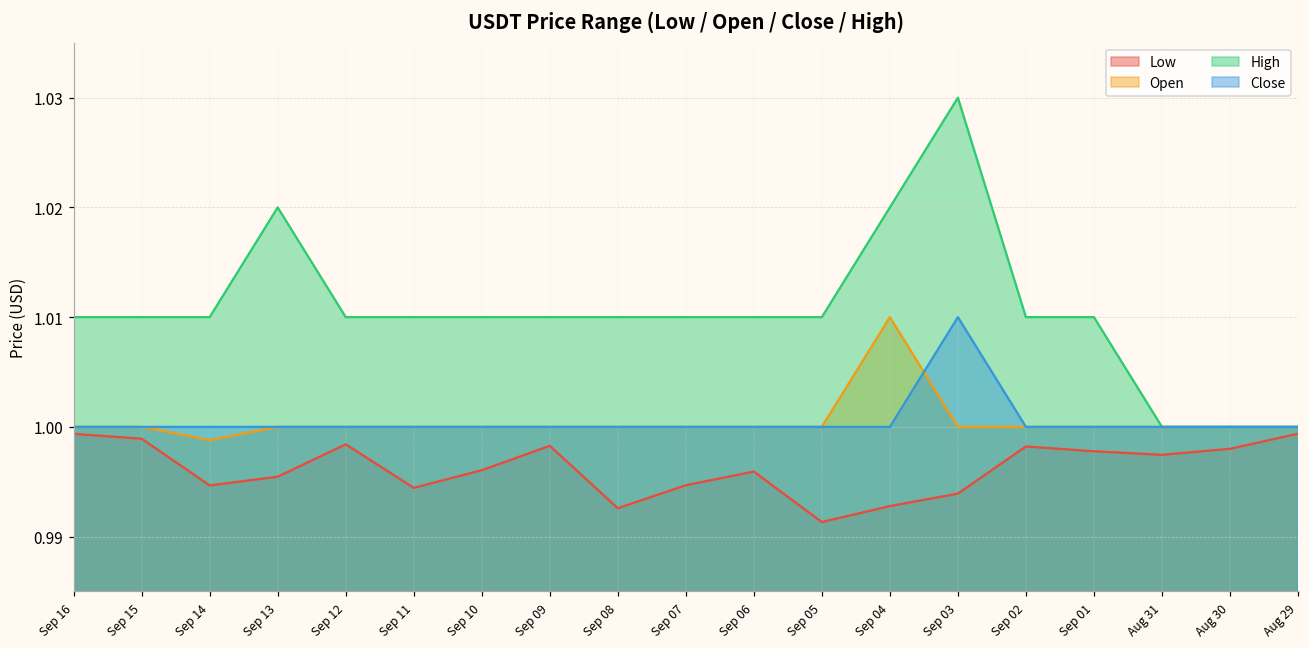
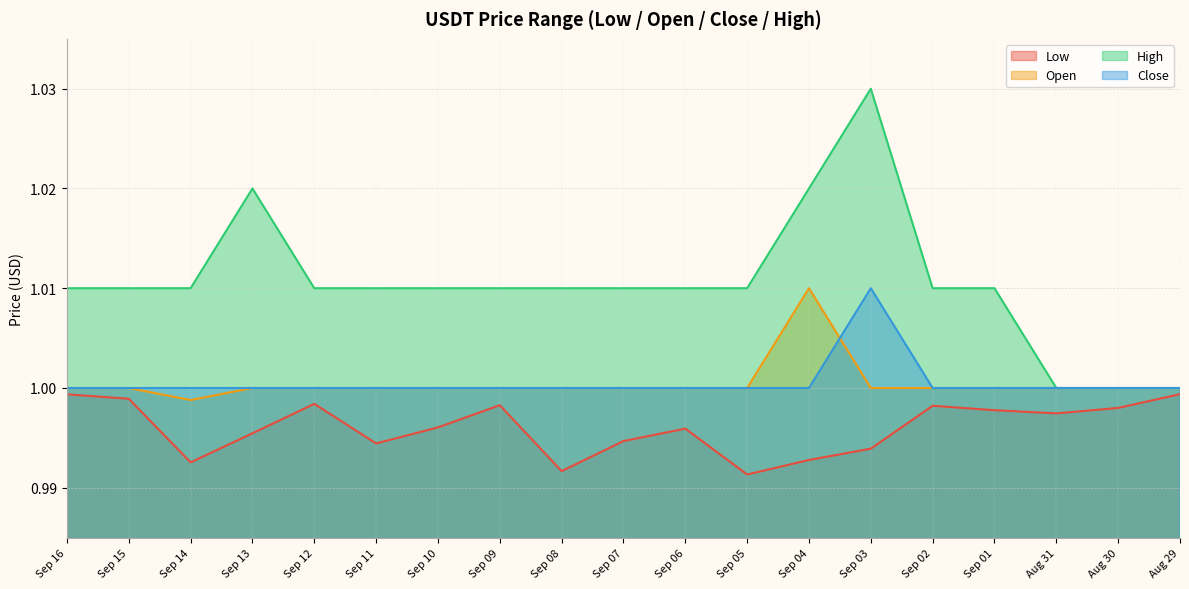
Low, Sep 14: 0.995 -> 0.993
Low, Sep 08: 0.993 -> 0.992
